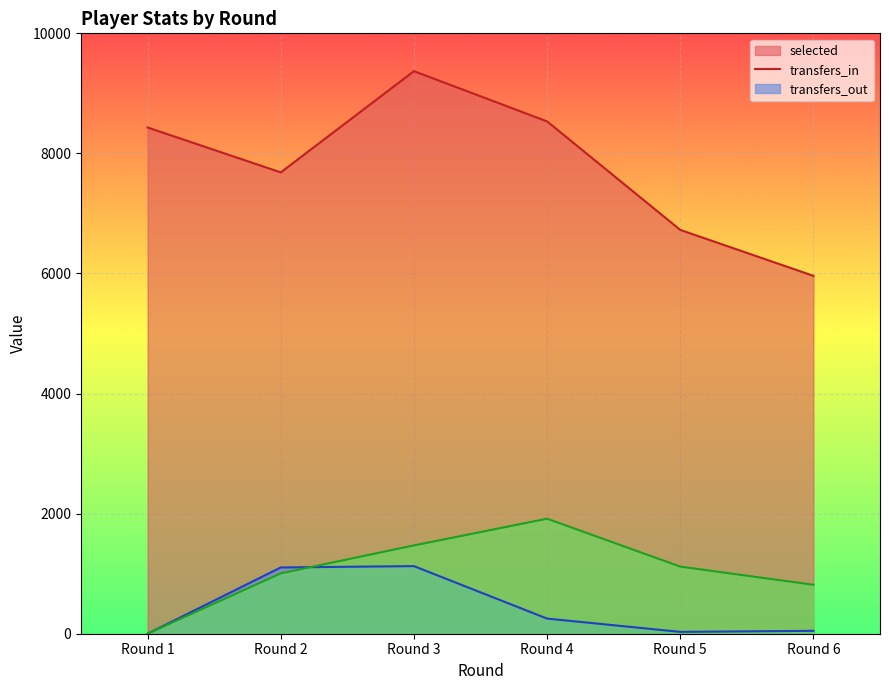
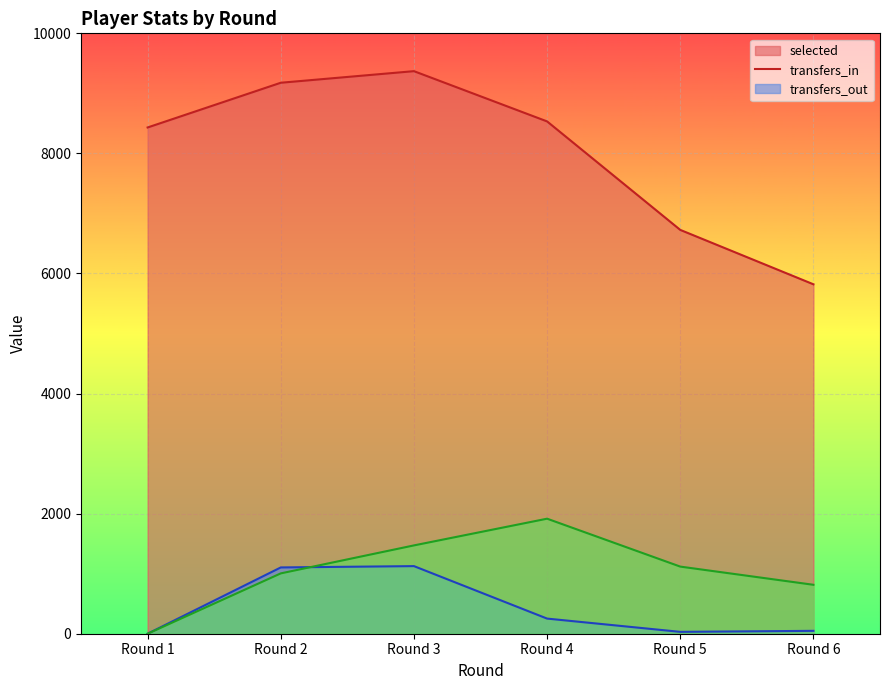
selected, Round 2: 7700 -> 9200
selected, Round 6: 6000 -> 5800
